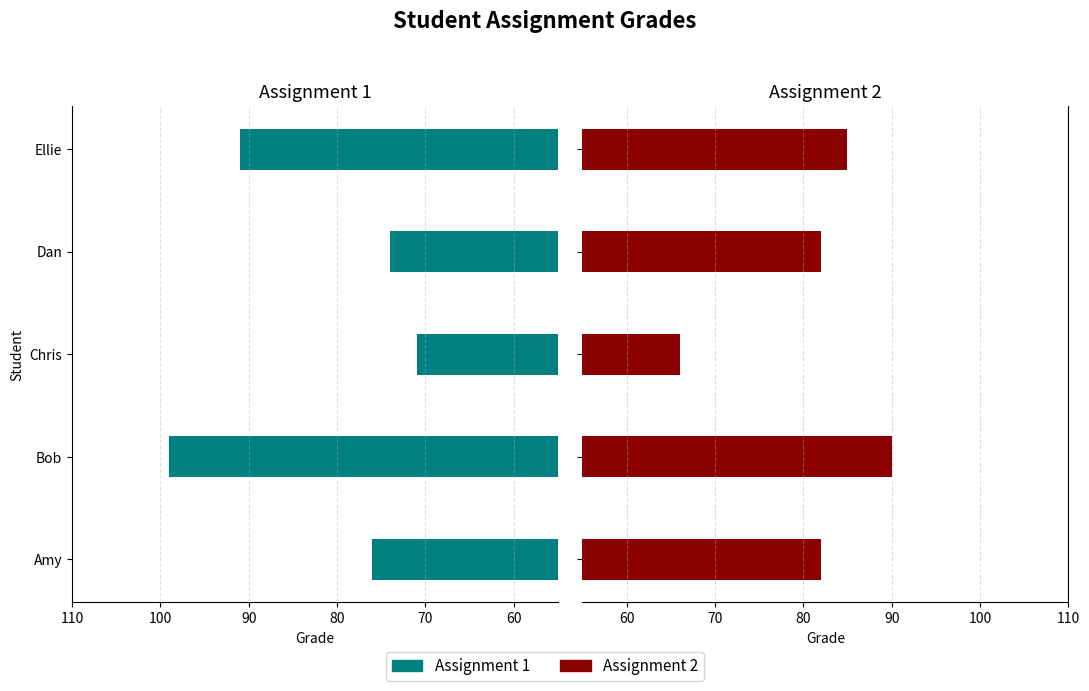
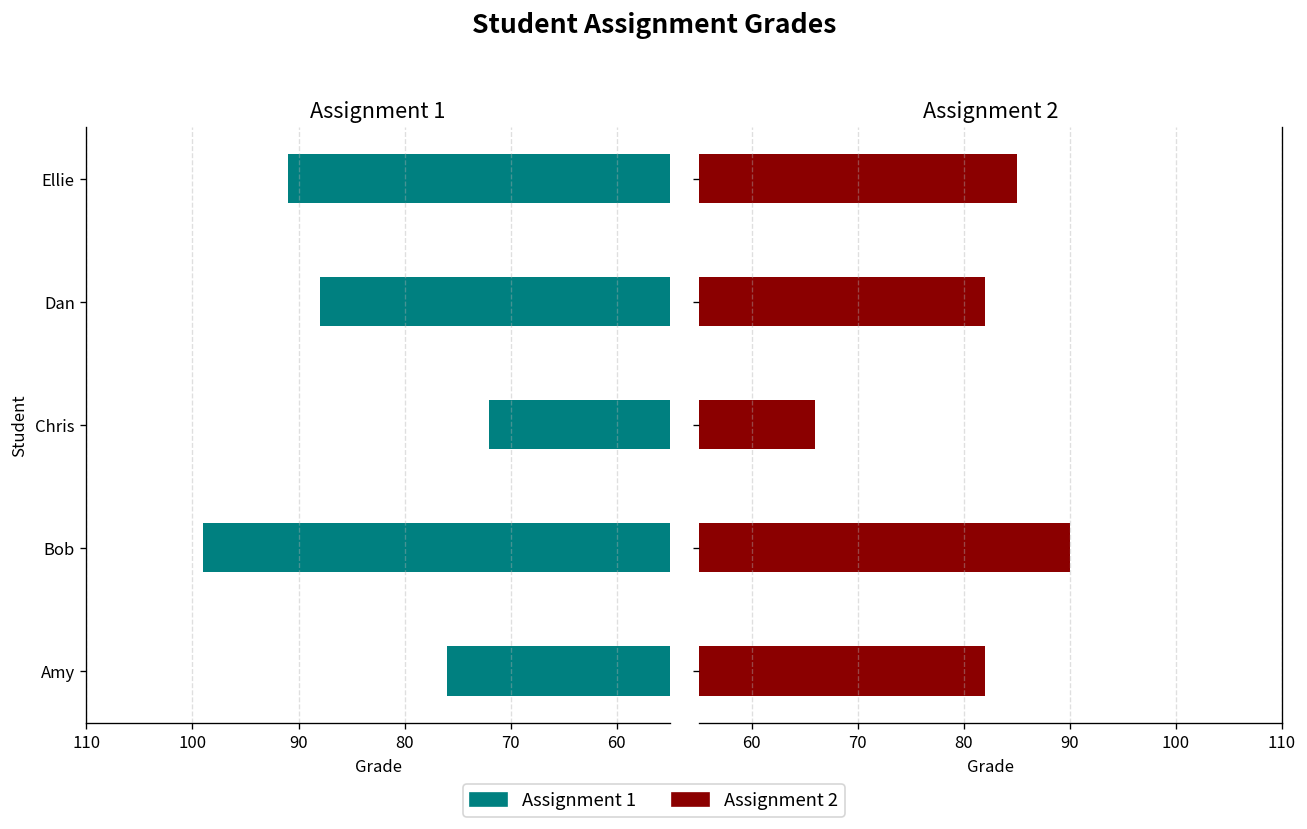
Assignment 1, Dan: 74 -> 88
Assignment 1, Chris: 71 -> 72
